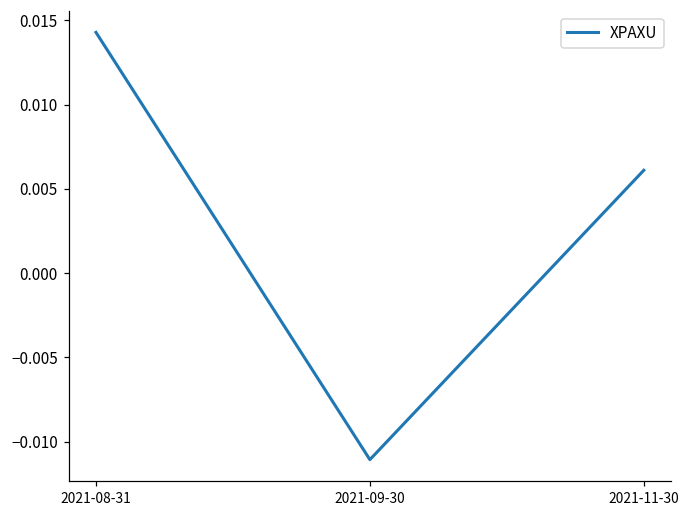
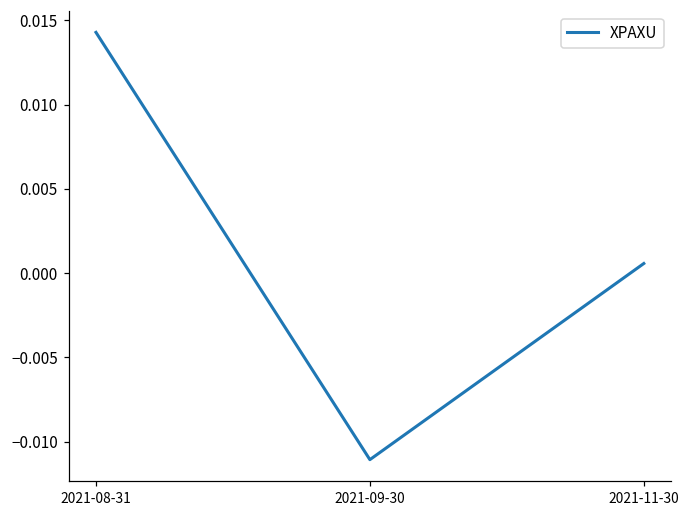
2021-11-30: 0.0061 -> 0.0006
